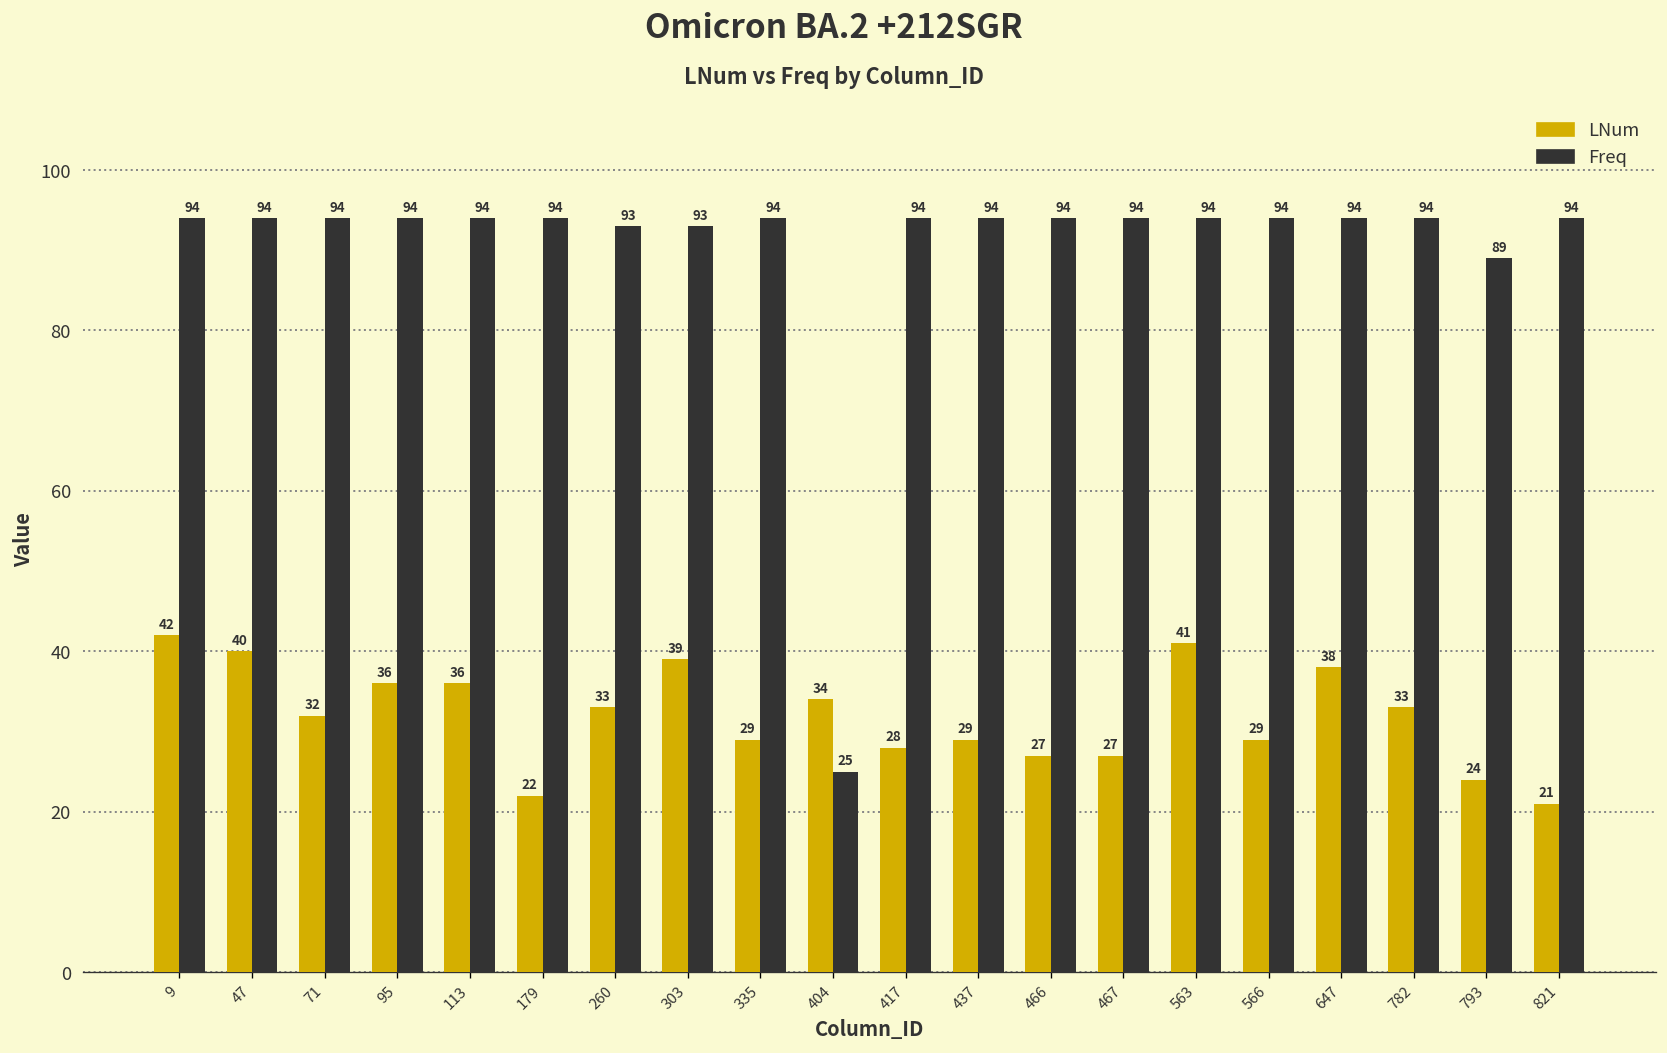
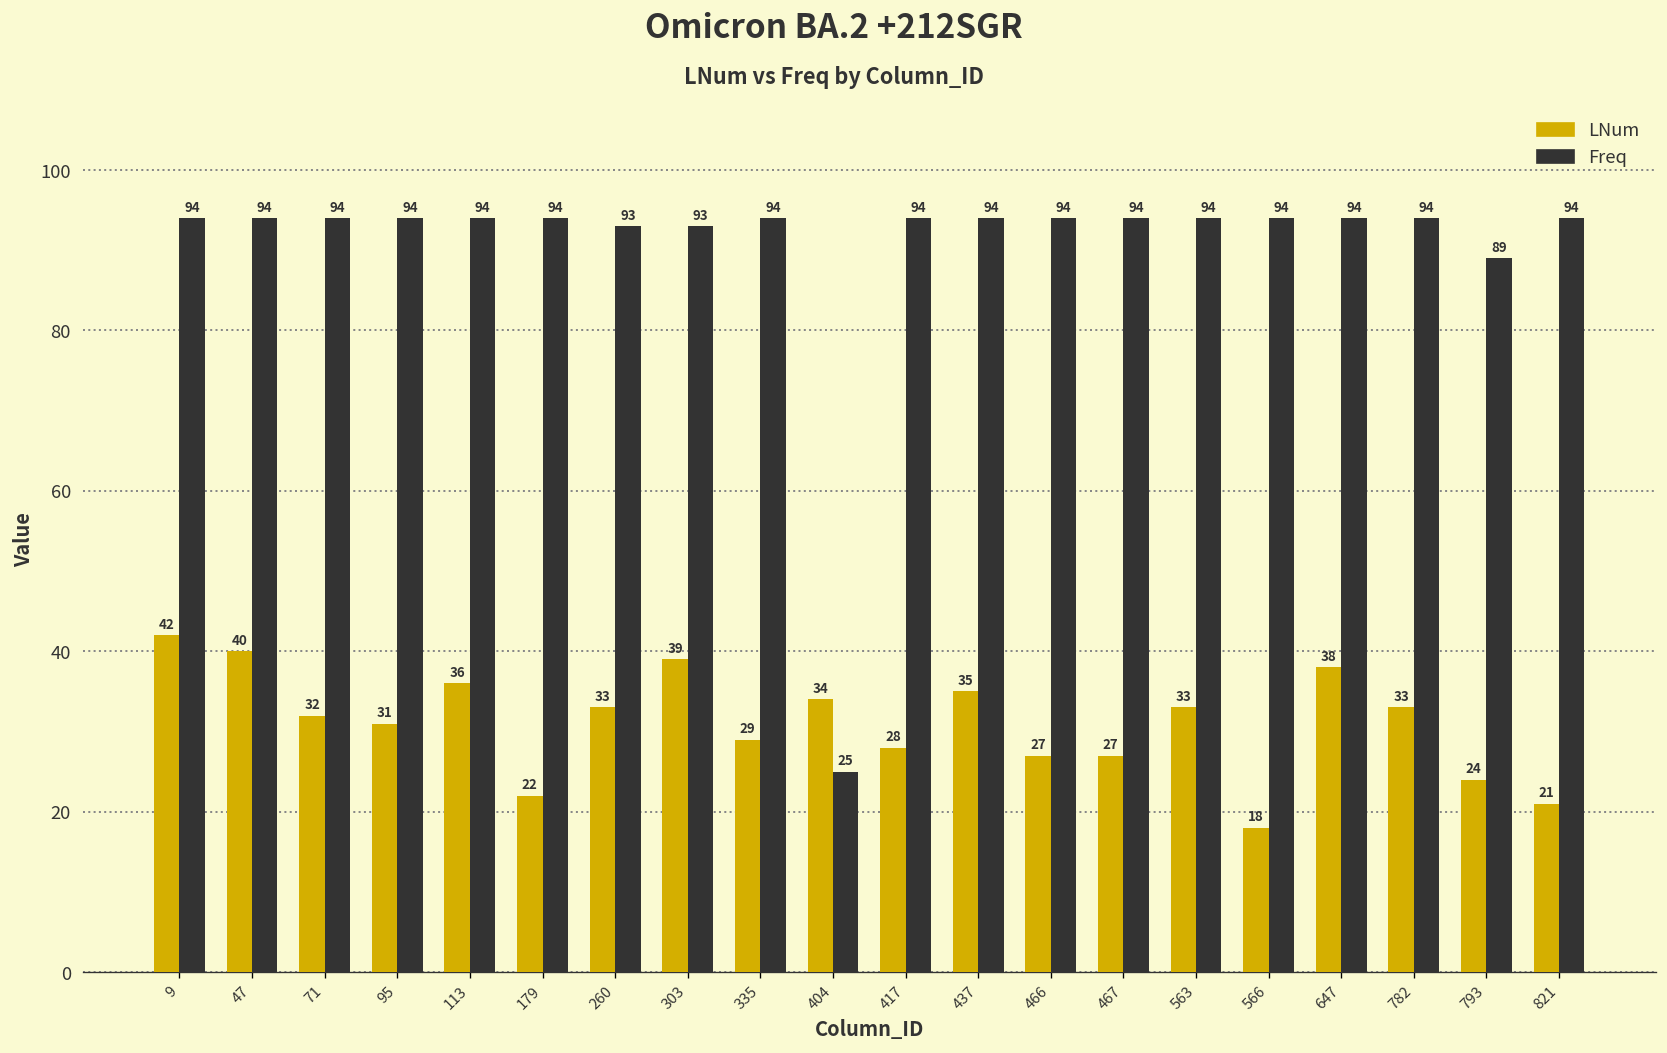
LNum, 95: 36 -> 31
LNum, 437: 29 -> 35
LNum, 563: 41 -> 33
LNum, 566: 29 -> 18
